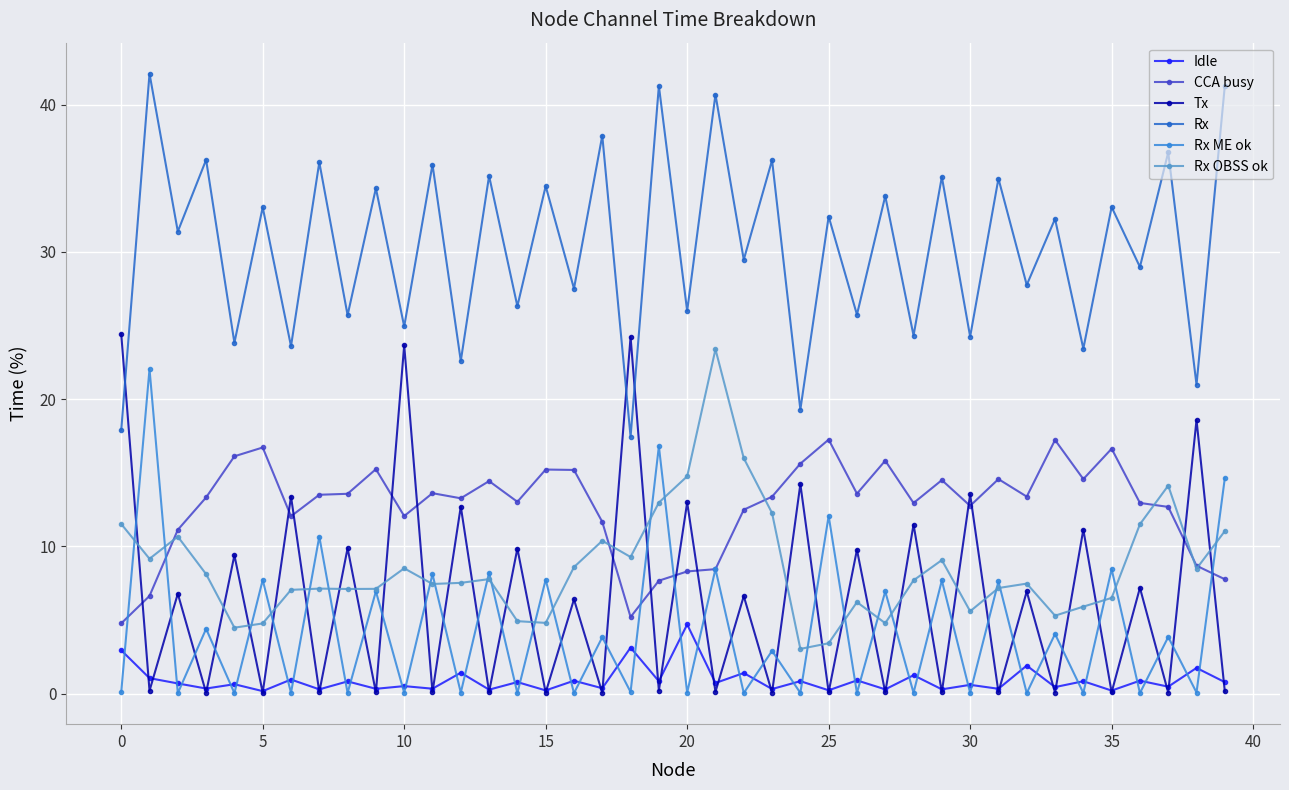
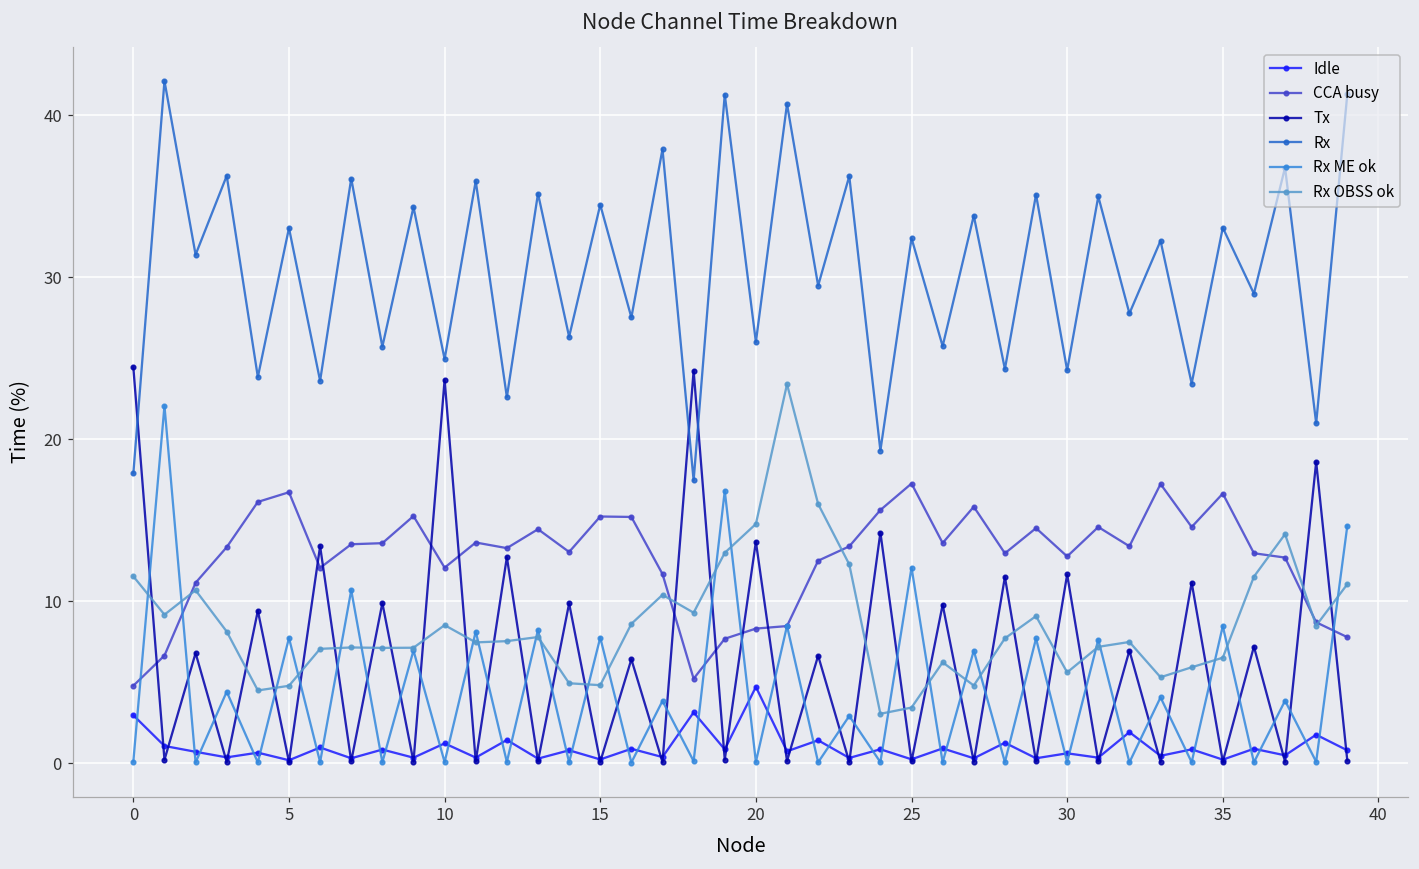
Idle, 10: 0.5 -> 1.2
Tx, 20: 13.0 -> 13.7
Tx, 30: 13.5 -> 11.6
